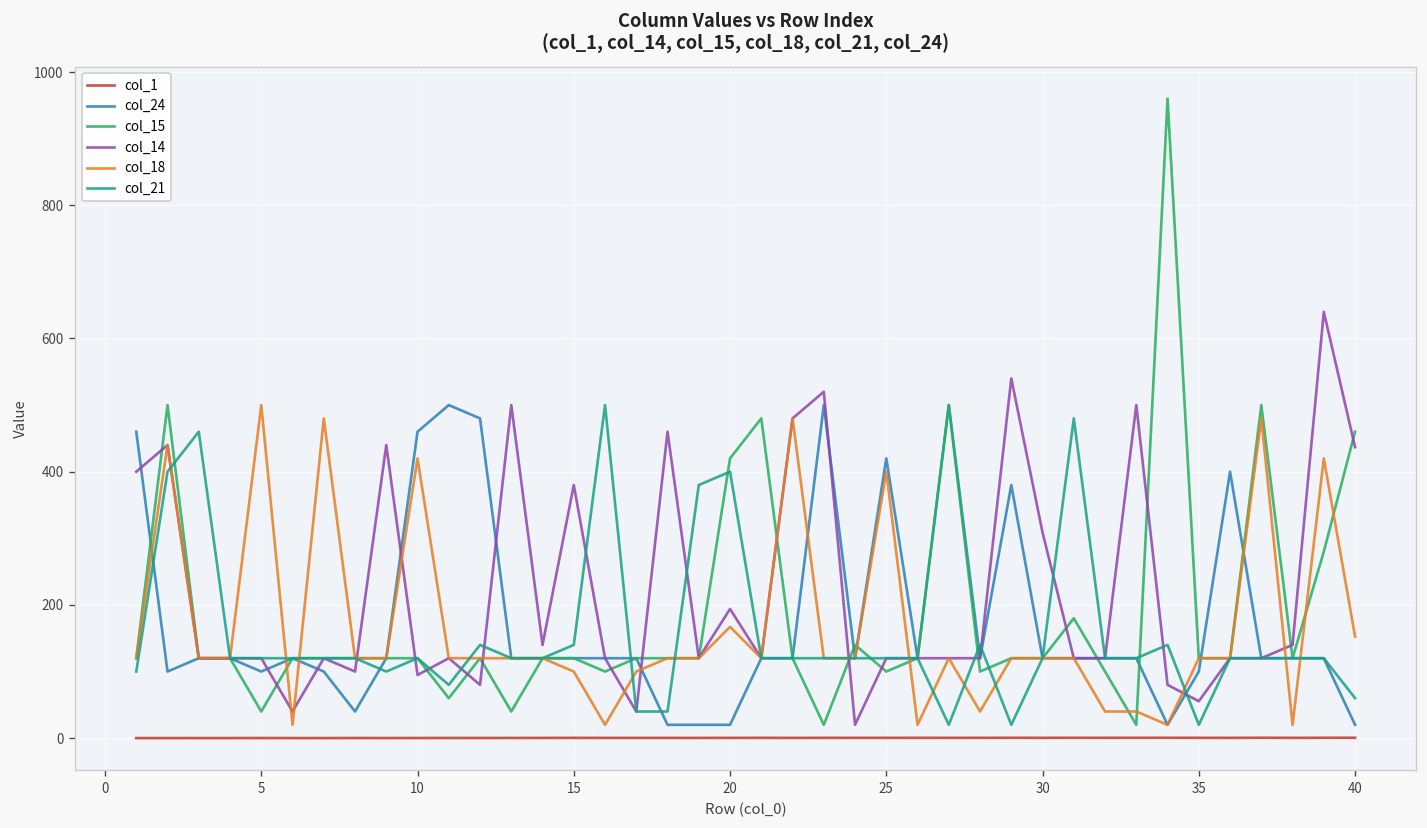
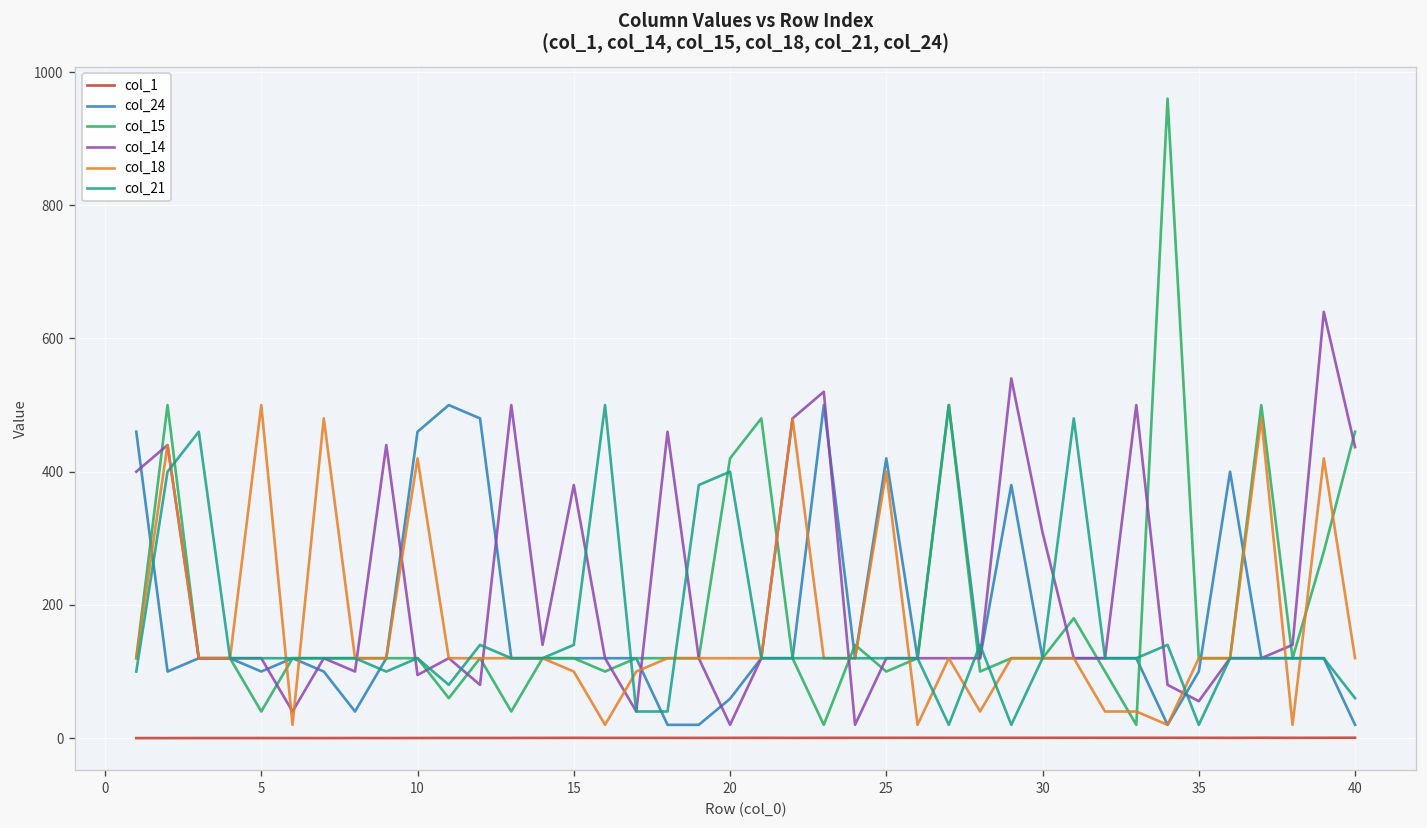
col_24, 20: 20 -> 60
col_14, 20: 190 -> 20
col_18, 20: 170 -> 120
col_18, 40: 150 -> 120
